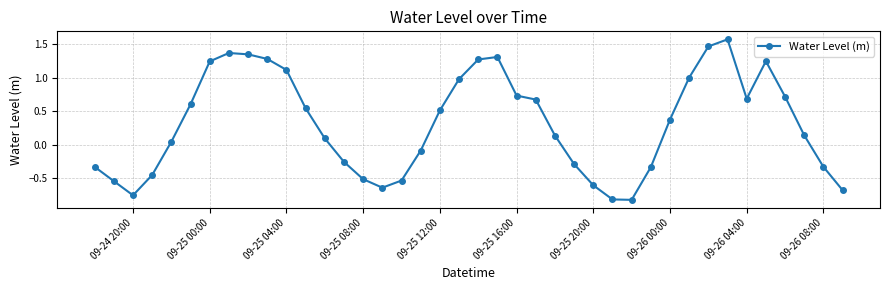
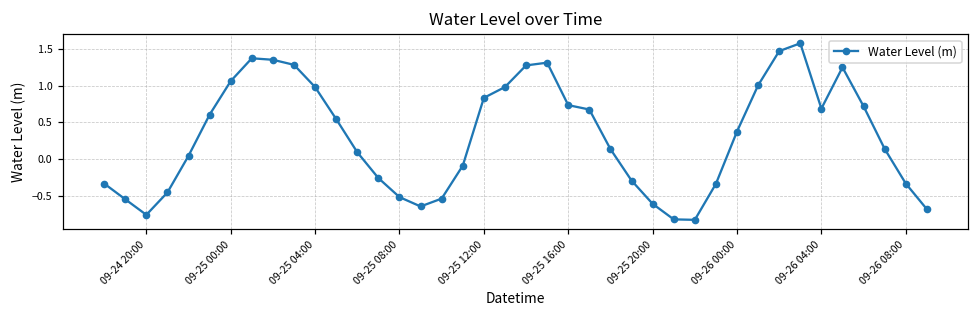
09-25 00:00: 1.2 -> 1.1
09-25 04:00: 1.1 -> 1.0
09-25 12:00: 0.5 -> 0.8
